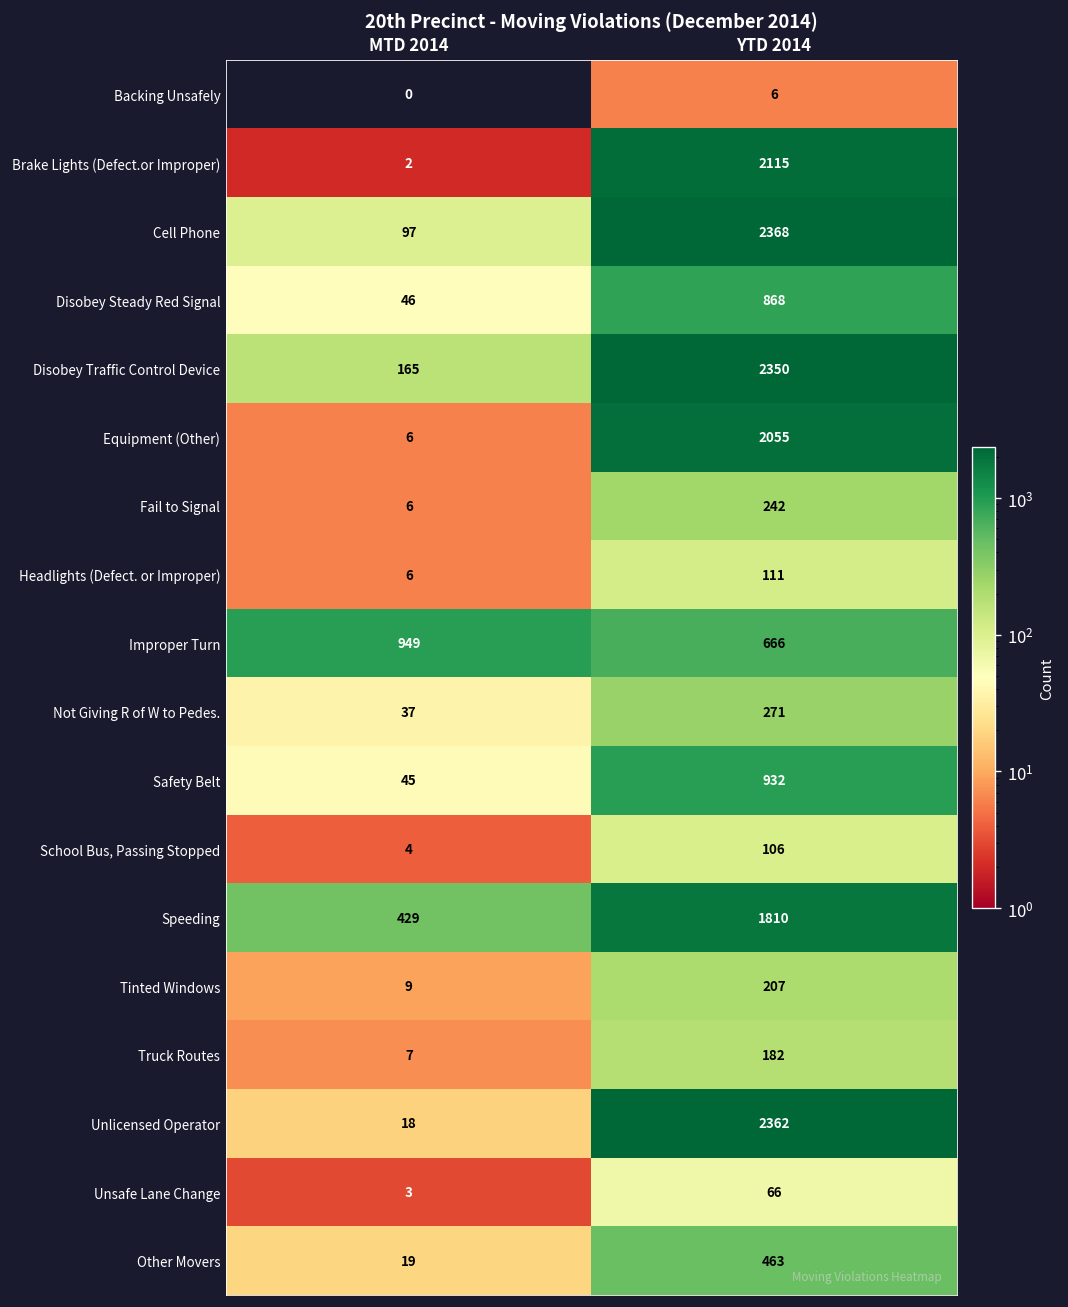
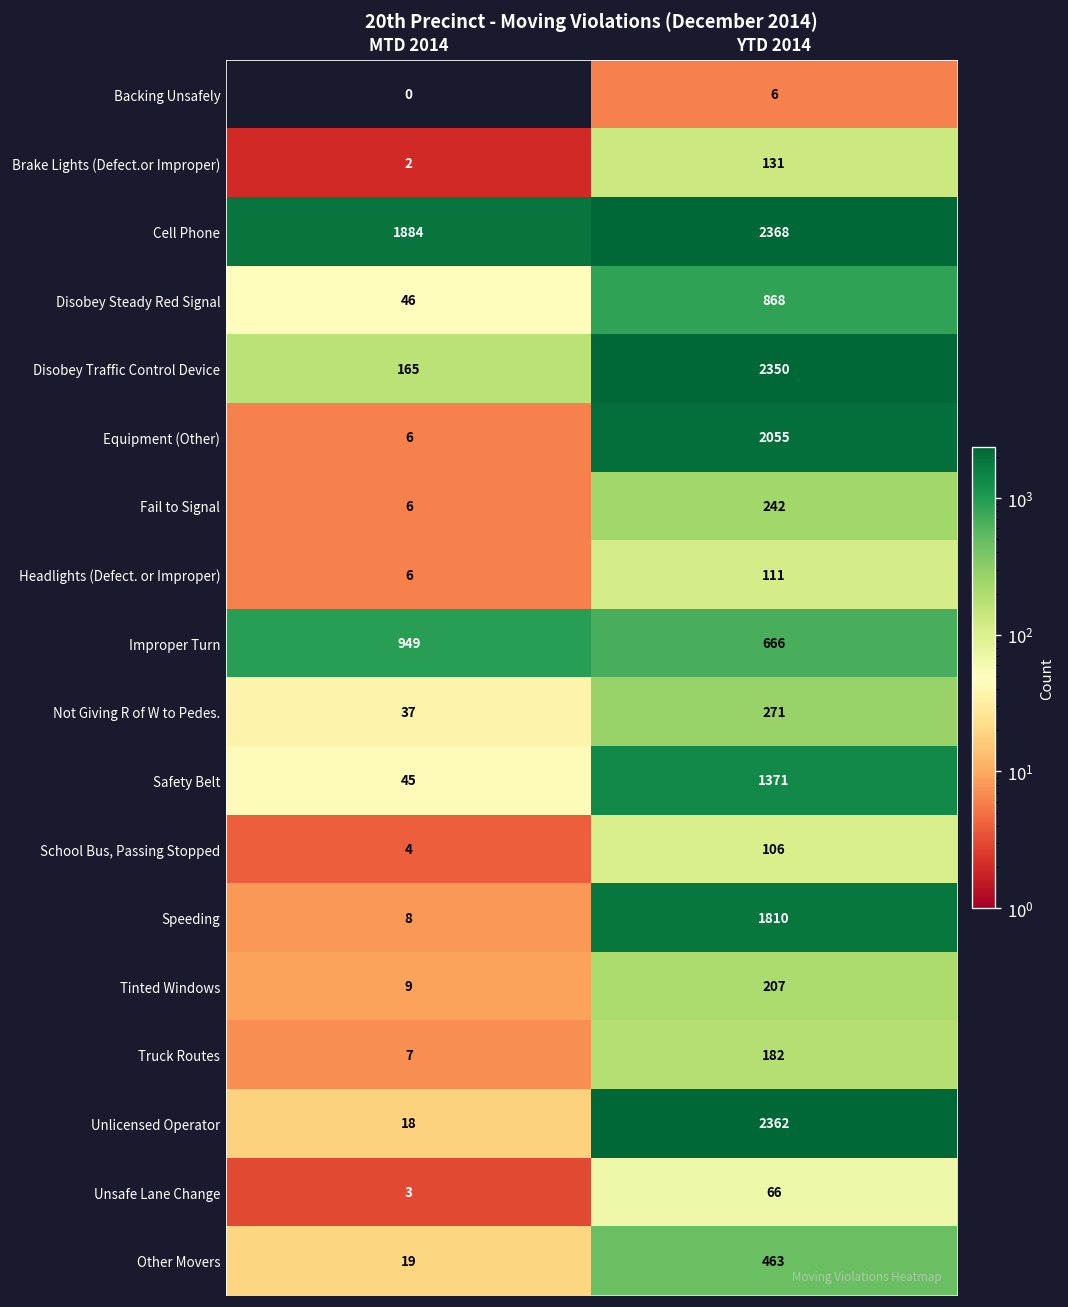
Brake Lights (Defect.or Improper), YTD 2014: 2115 -> 131
Cell Phone, MTD 2014: 97 -> 1884
Safety Belt, YTD 2014: 932 -> 1371
Speeding, MTD 2014: 429 -> 8
